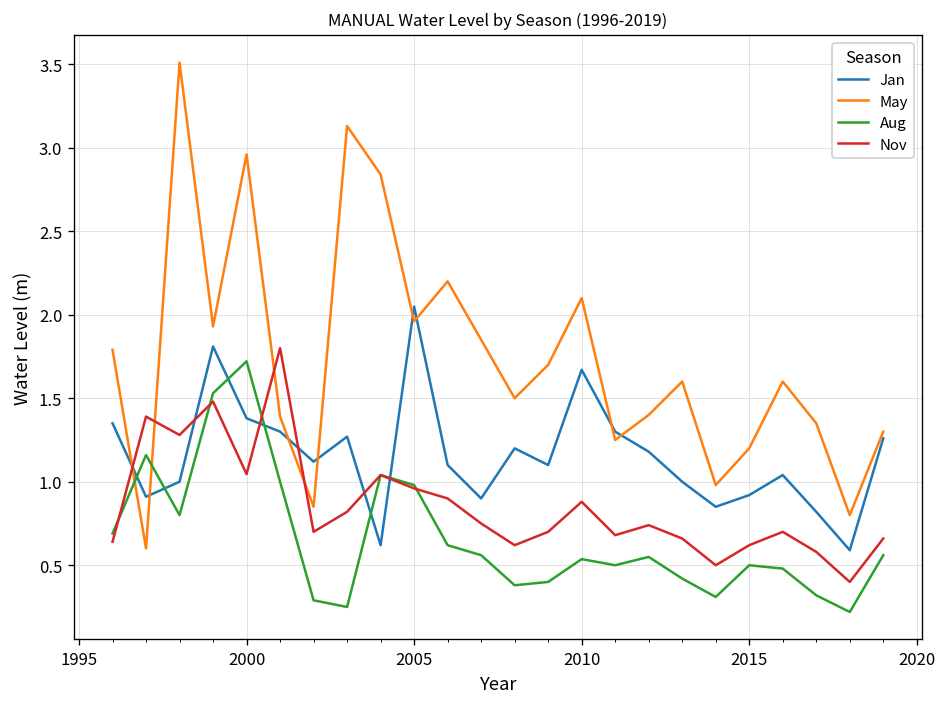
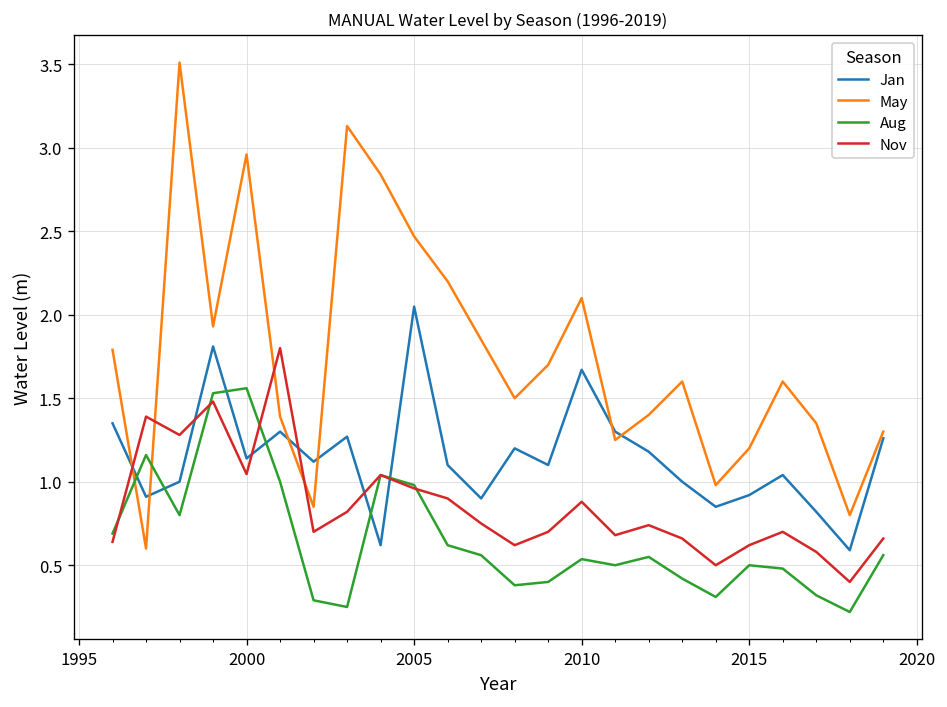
Jan, 2000: 1.38 -> 1.14
Aug, 2000: 1.72 -> 1.56
May, 2005: 1.96 -> 2.47
